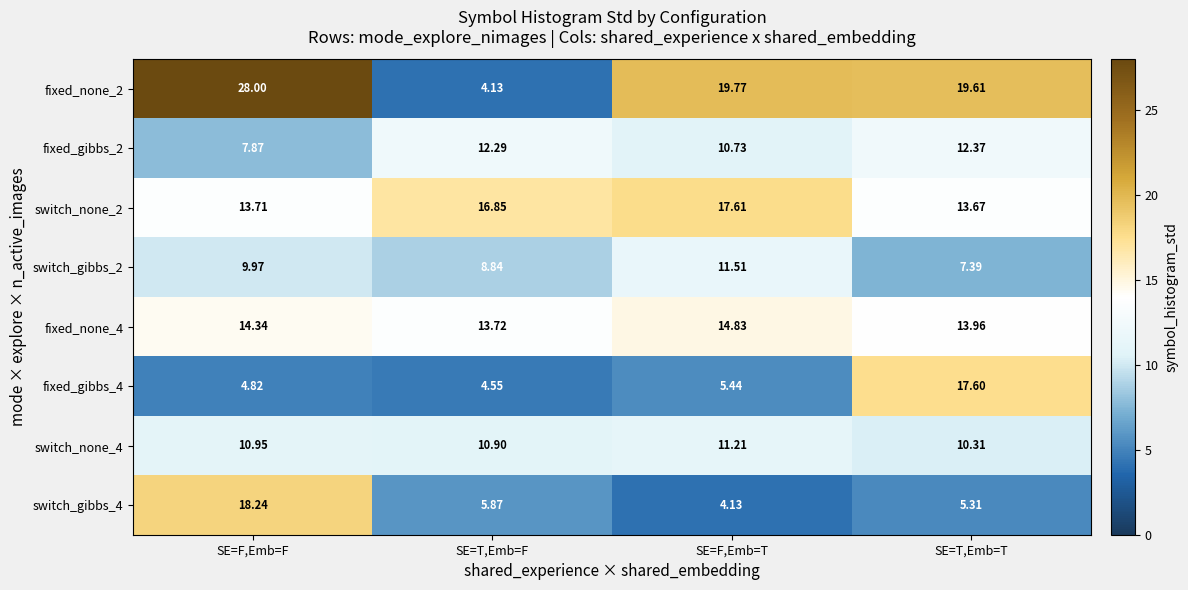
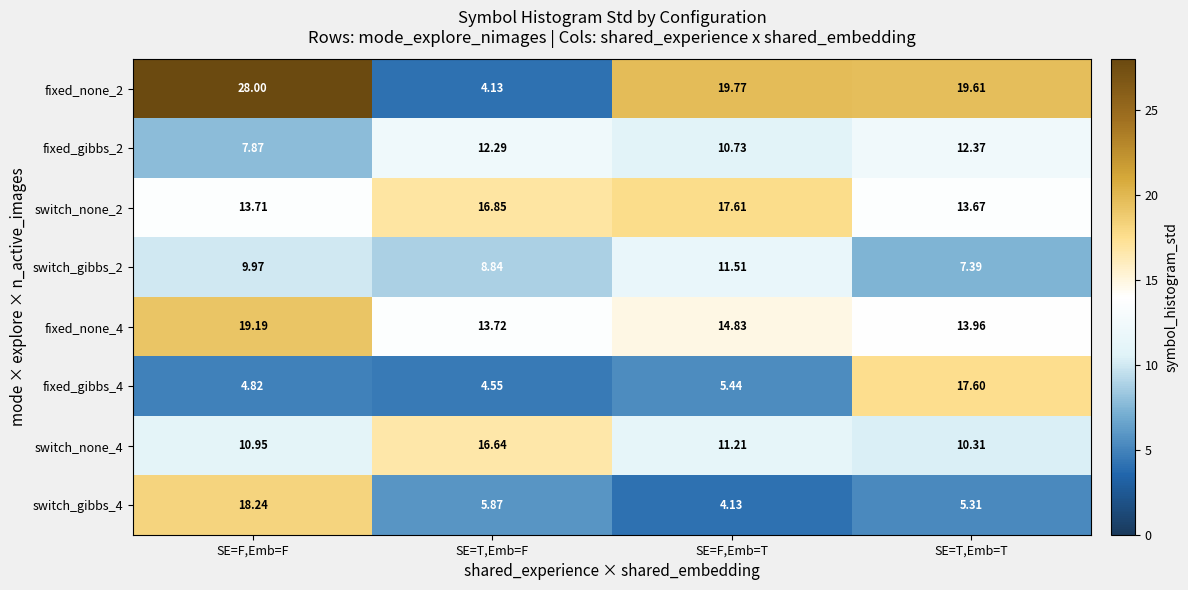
fixed_none_4, SE=F,Emb=F: 14.34 -> 19.19
switch_none_4, SE=T,Emb=F: 10.90 -> 16.64
